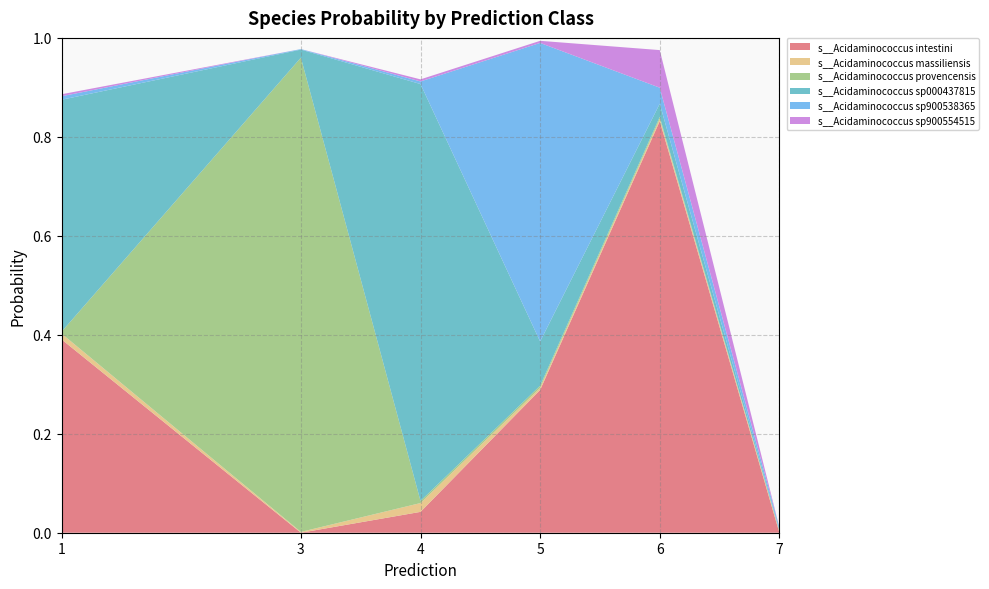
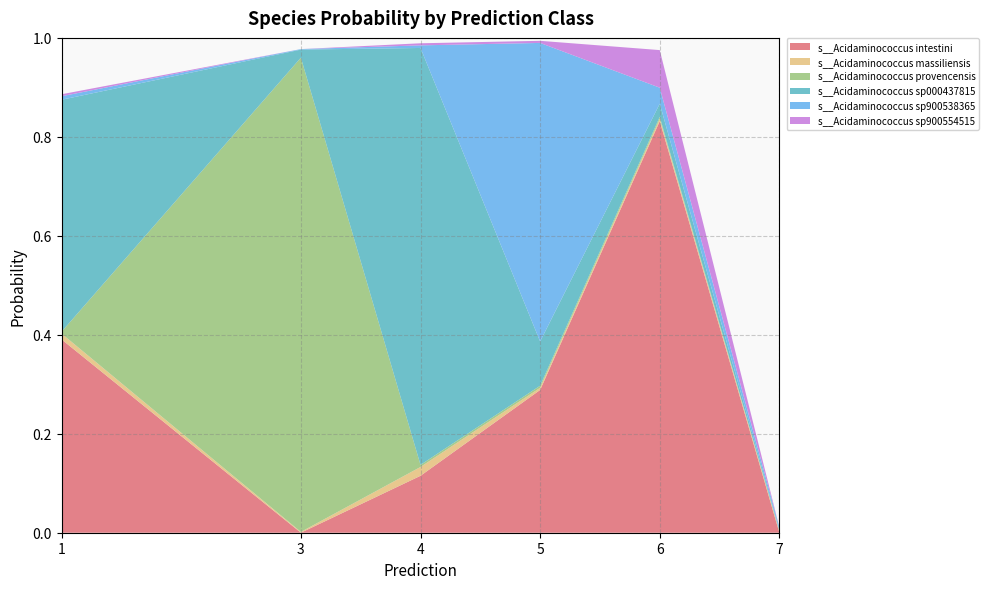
s__Acidaminococcus intestini, 4: 0.04 -> 0.12
